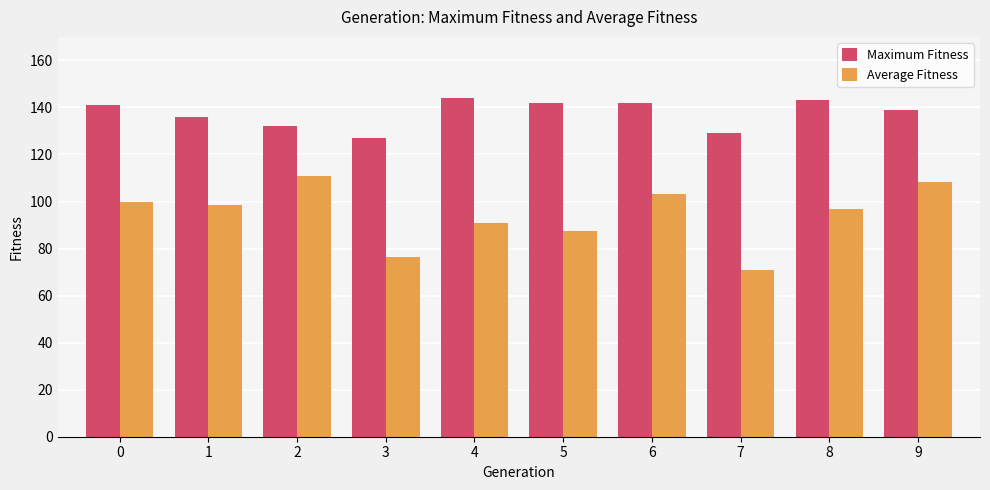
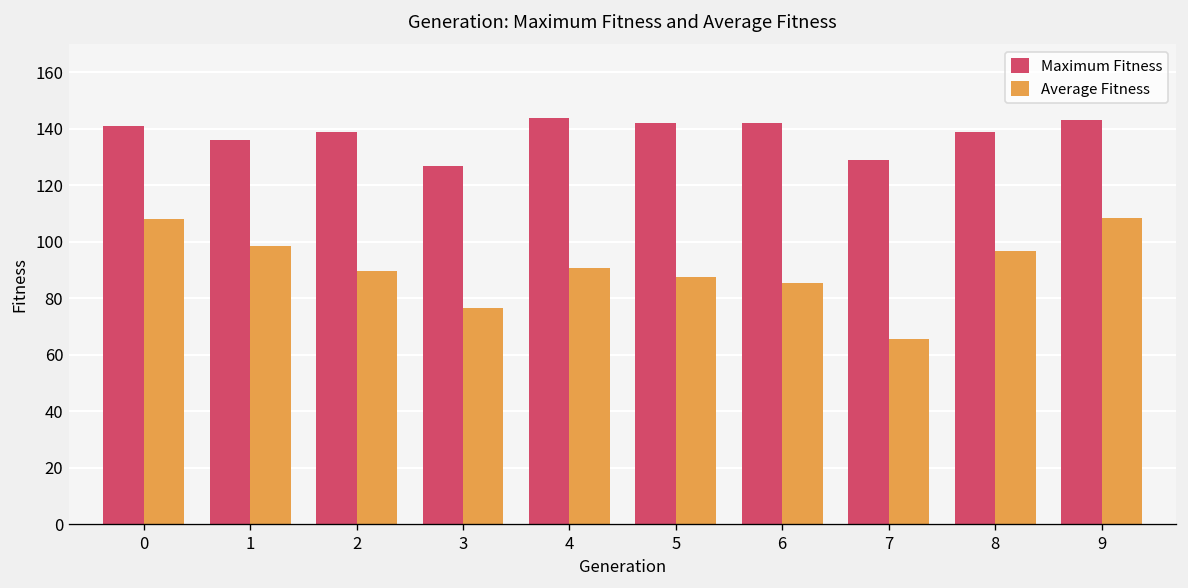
Average Fitness, 0: 100 -> 108
Maximum Fitness, 2: 132 -> 139
Average Fitness, 2: 111 -> 90
Average Fitness, 6: 103 -> 85
Average Fitness, 7: 71 -> 65
Maximum Fitness, 8: 143 -> 139
Maximum Fitness, 9: 139 -> 143
